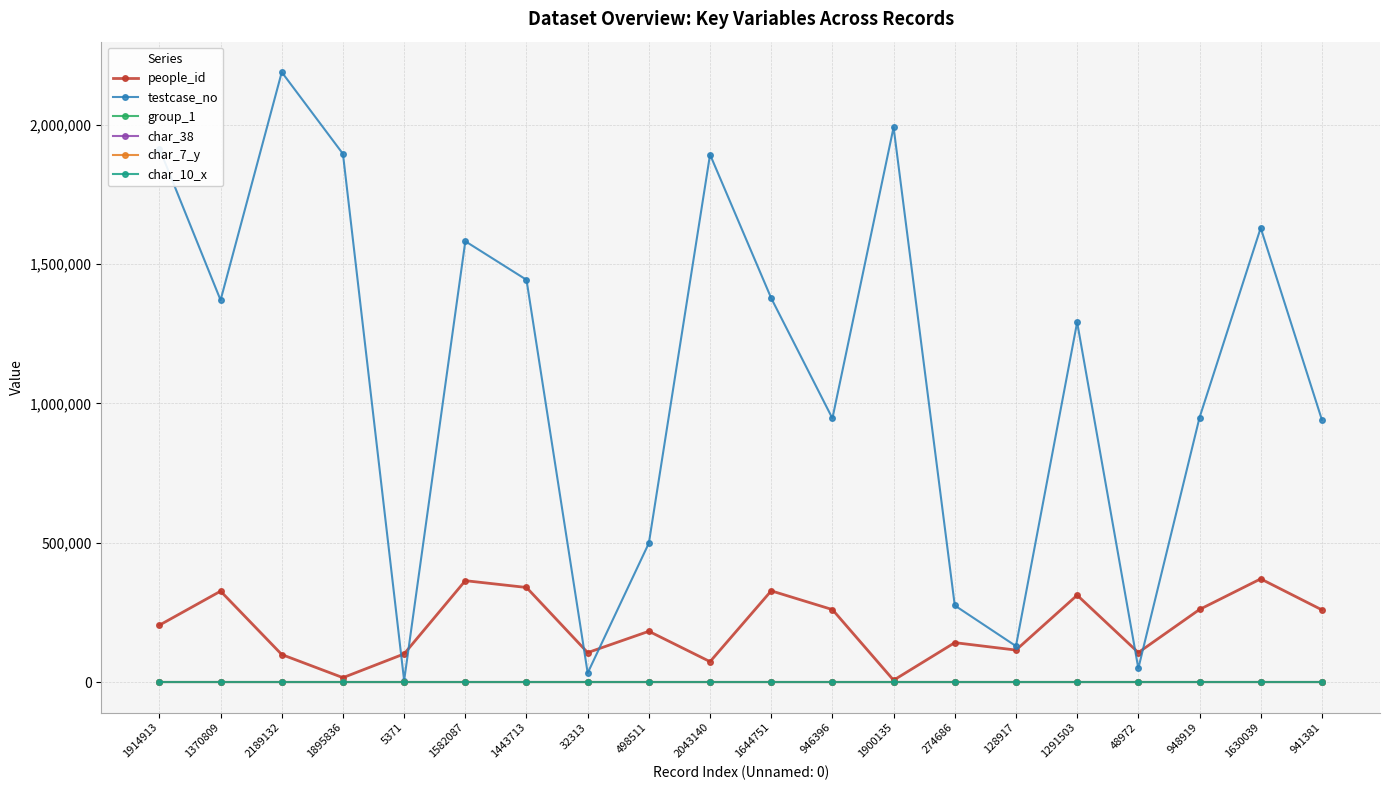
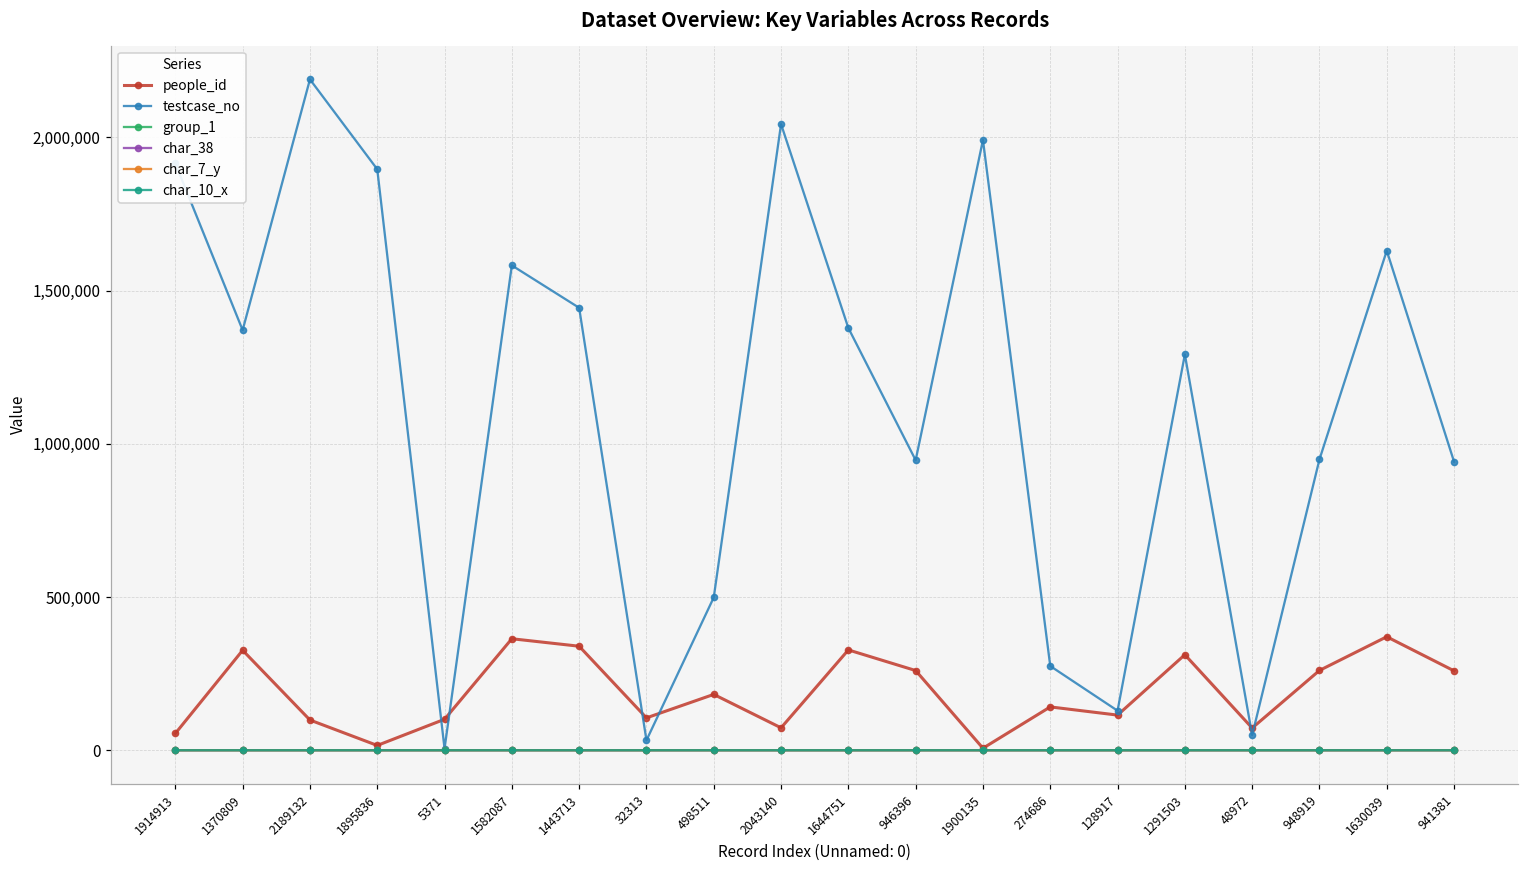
people_id, 1914913: 200,000 -> 50,000
testcase_no, 2043140: 1,890,000 -> 2,040,000
people_id, 48972: 110,000 -> 70,000
